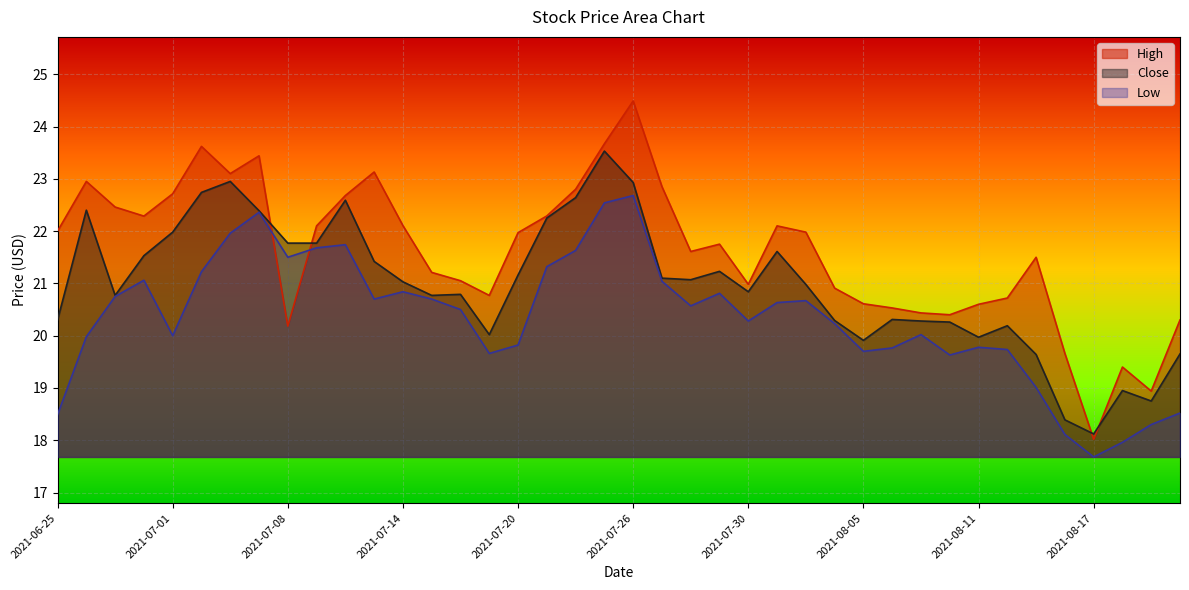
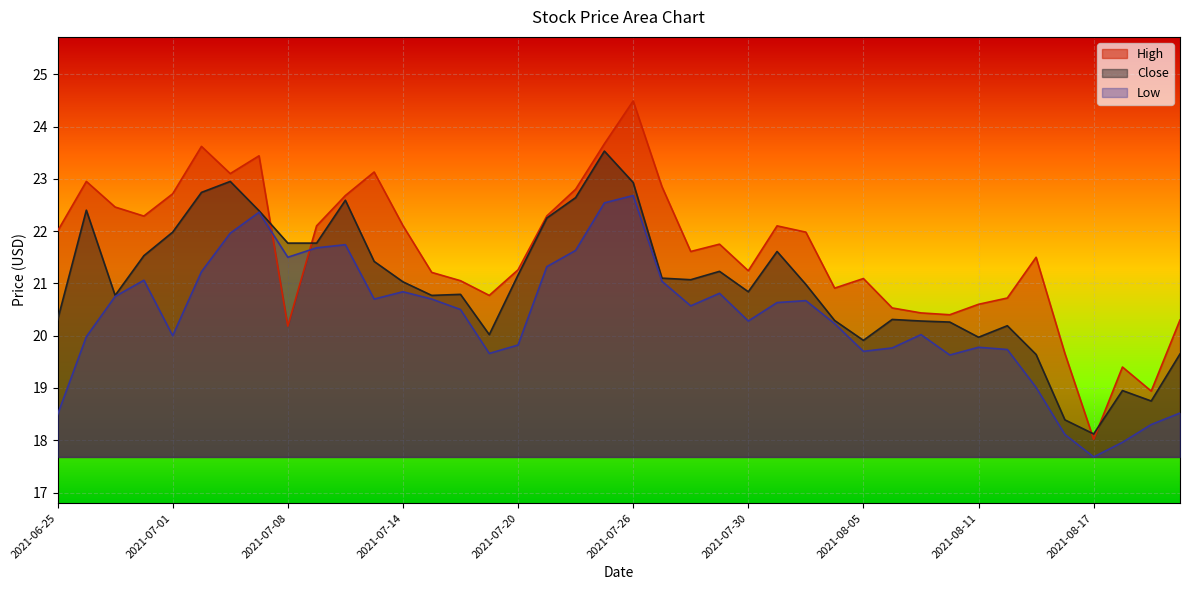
High, 2021-07-20: 22.0 -> 21.3
High, 2021-07-30: 21.0 -> 21.2
High, 2021-08-05: 20.6 -> 21.1
